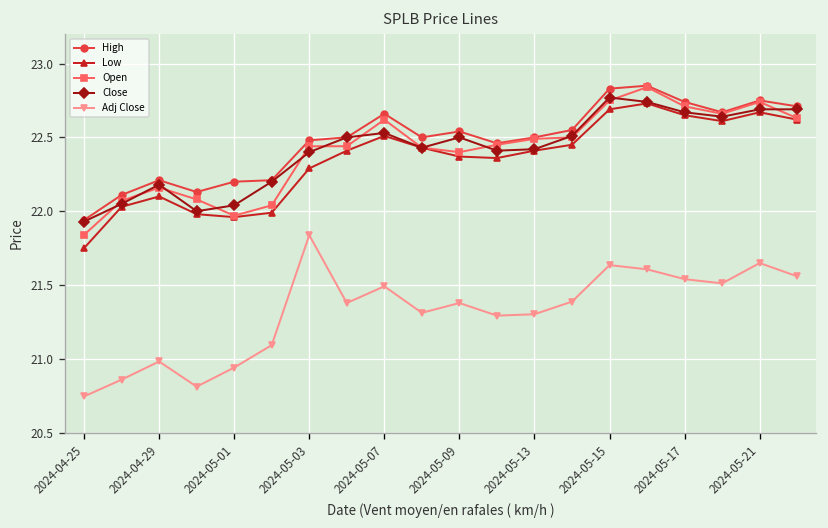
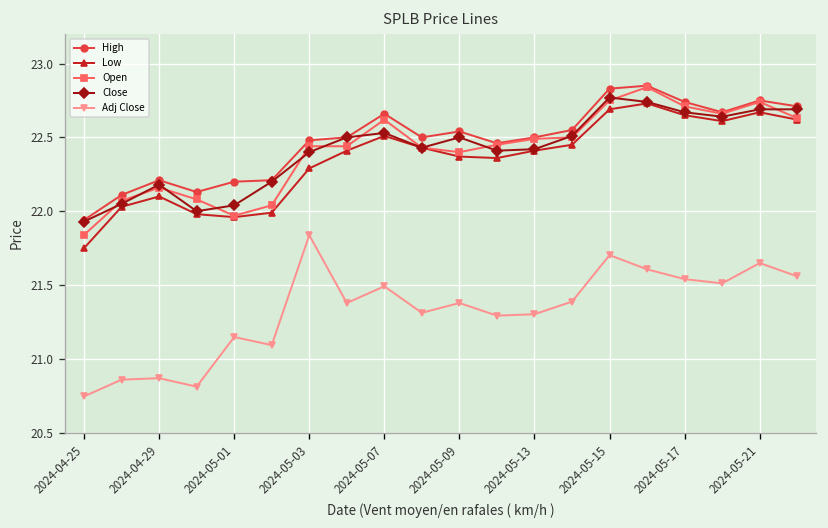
Adj Close, 2024-04-29: 20.98 -> 20.87
Adj Close, 2024-05-01: 20.94 -> 21.15
Adj Close, 2024-05-15: 21.64 -> 21.70
